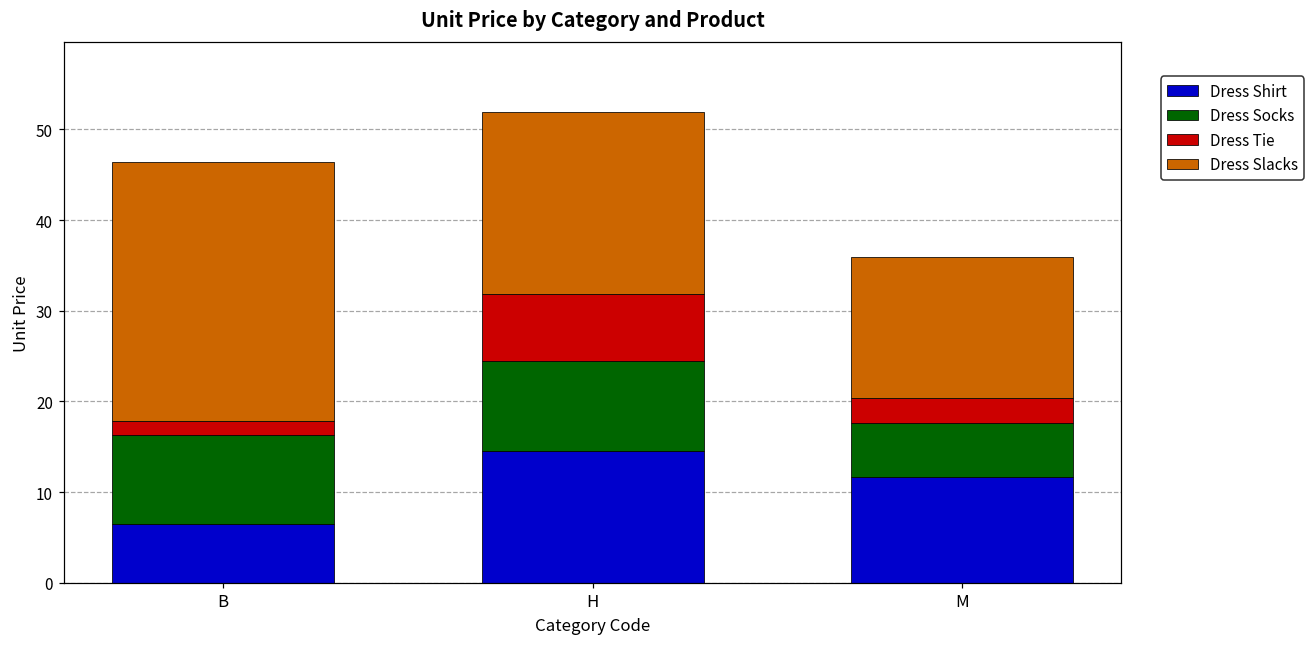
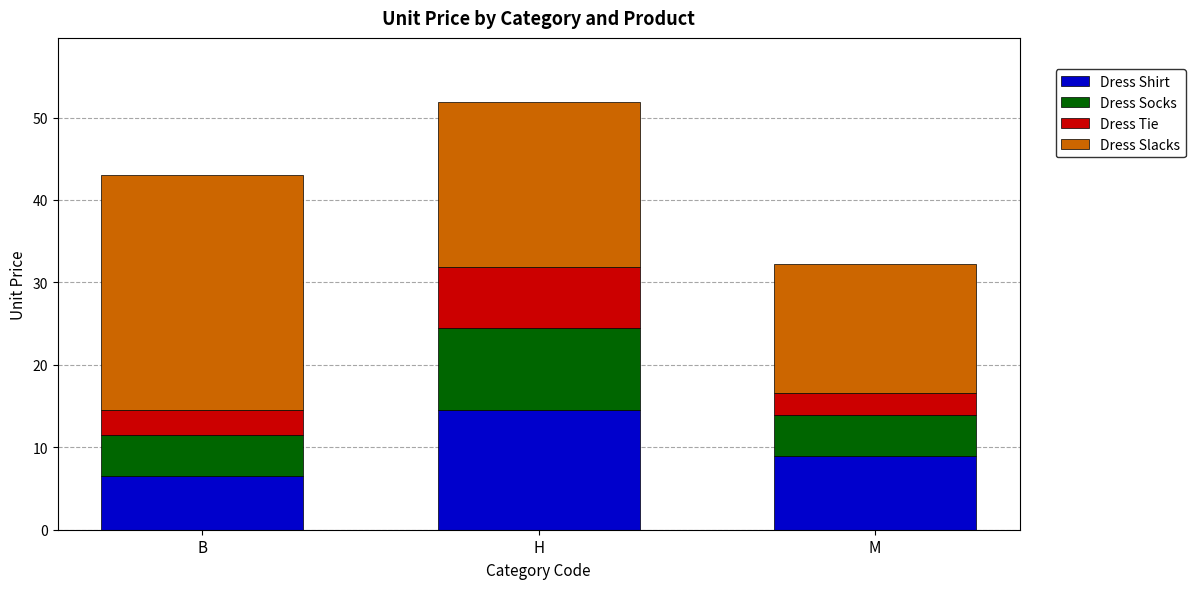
Dress Socks, B: 10 -> 5
Dress Tie, B: 2 -> 3
Dress Shirt, M: 12 -> 9
Dress Socks, M: 6 -> 5
